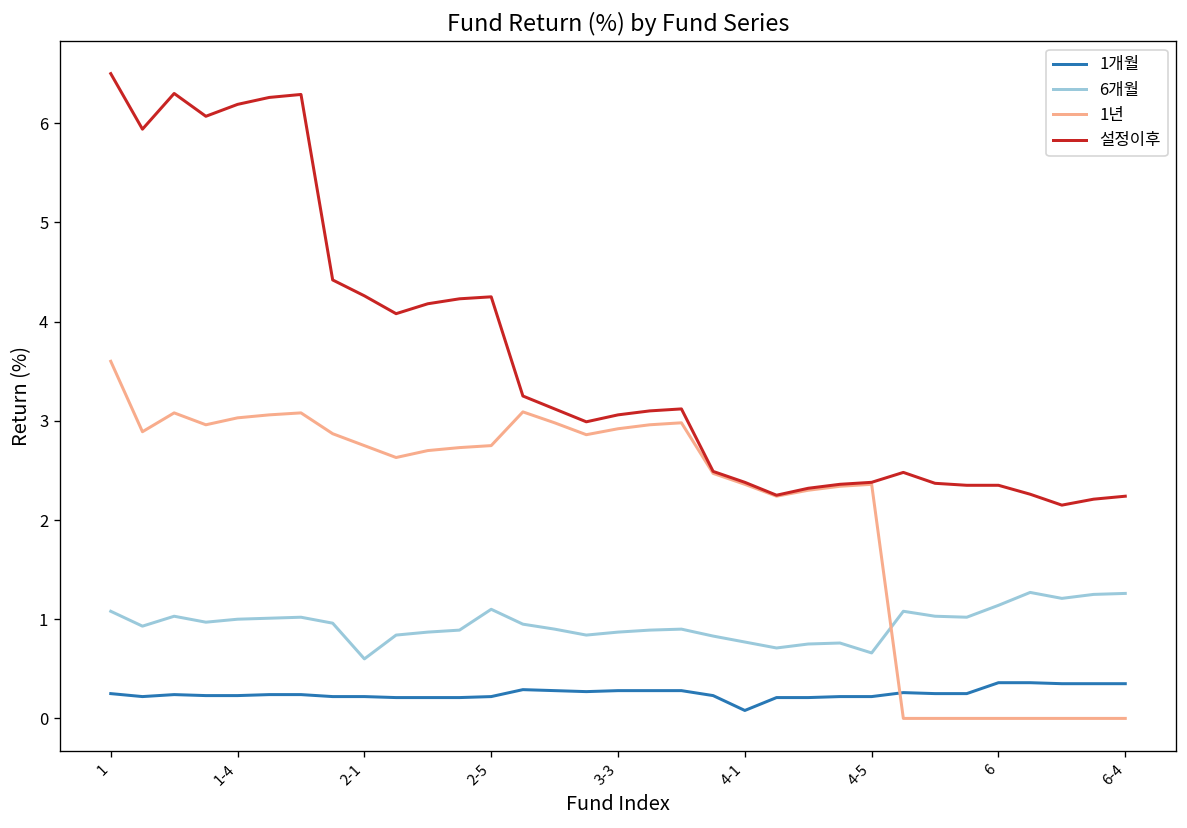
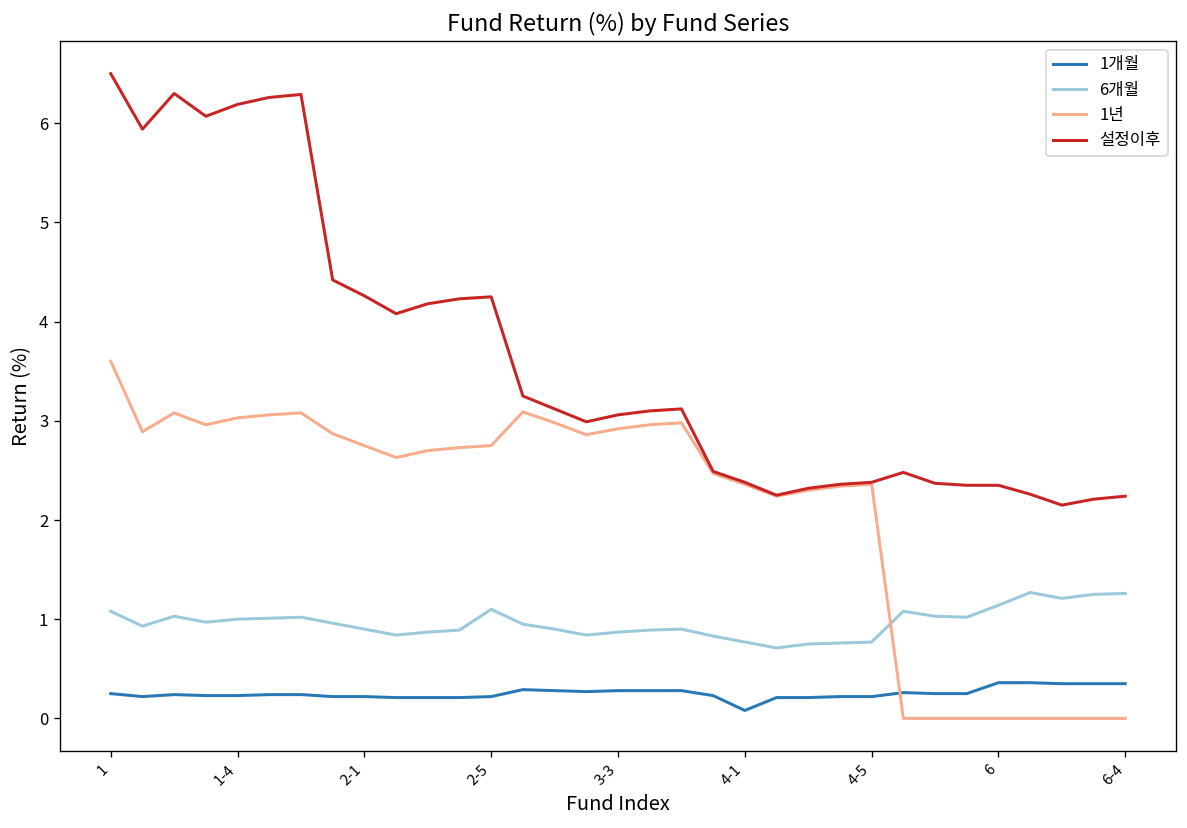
6개월, 2-1: 0.6 -> 0.9
6개월, 4-5: 0.7 -> 0.8
